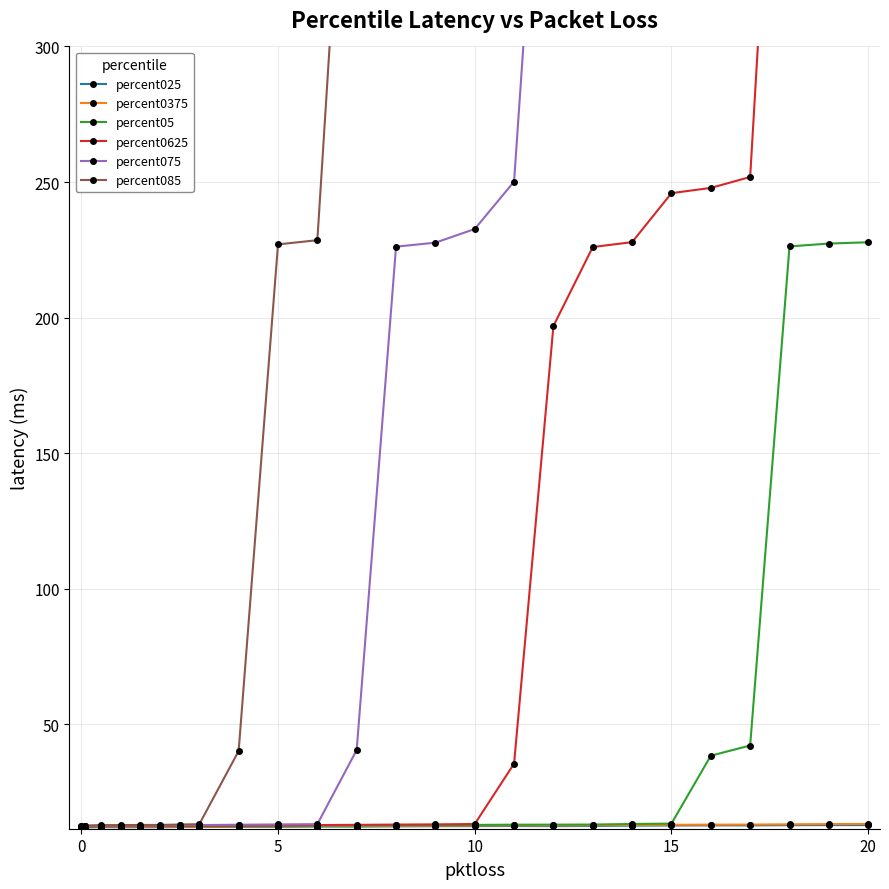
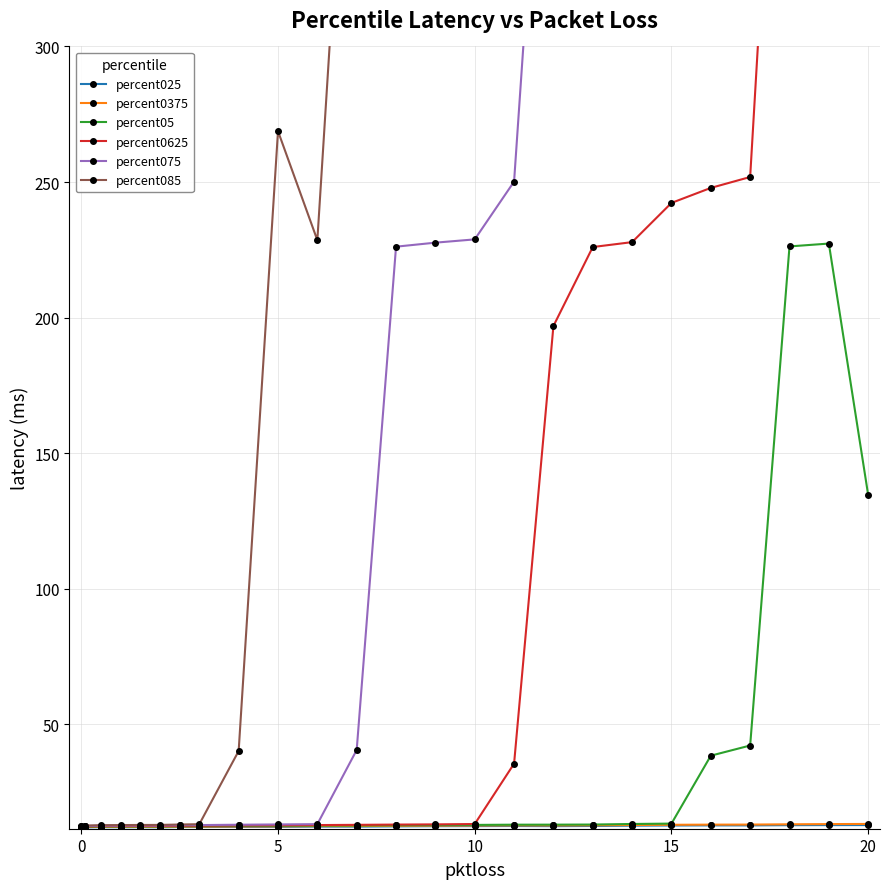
percent085, 5: 227 -> 269
percent075, 10: 233 -> 229
percent0625, 15: 246 -> 242
percent05, 20: 228 -> 135
